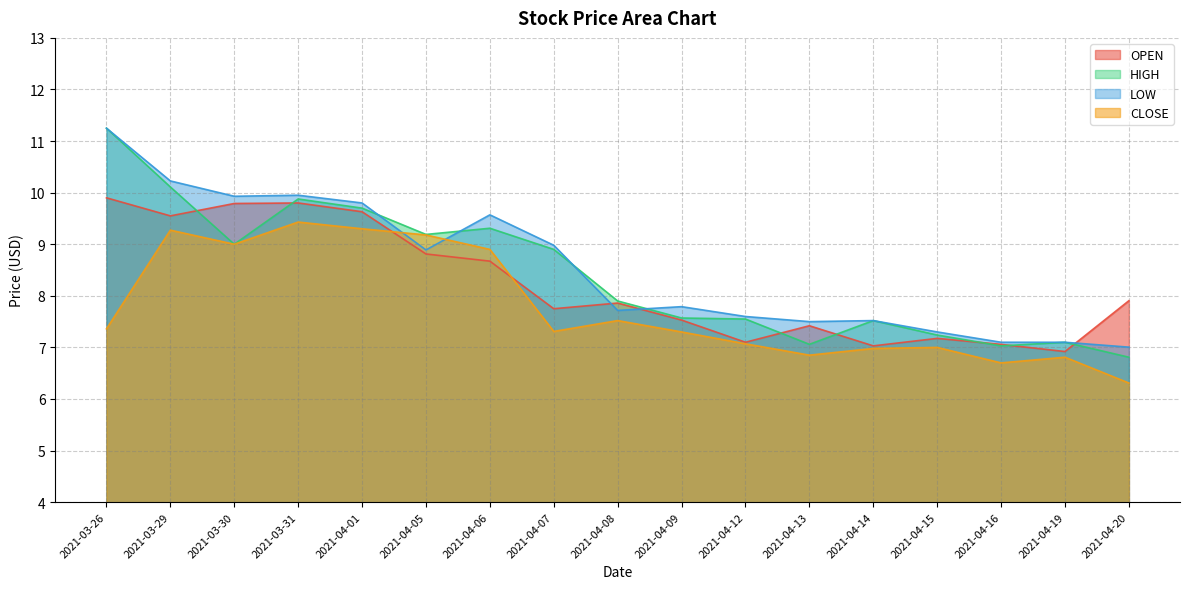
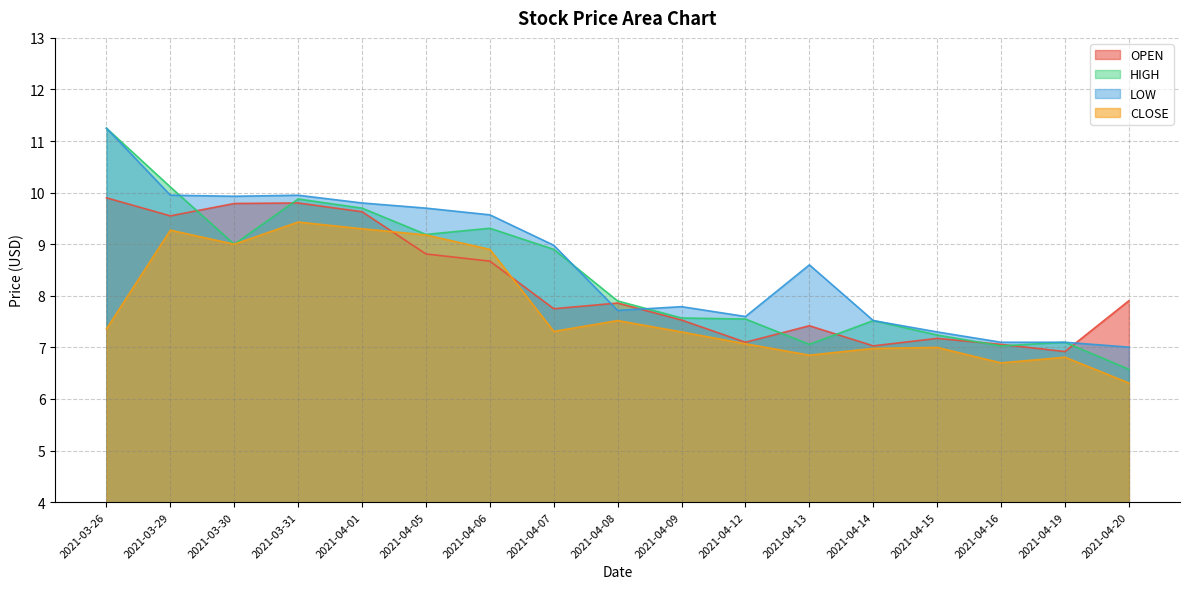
LOW, 2021-03-29: 10.2 -> 10.0
LOW, 2021-04-05: 8.9 -> 9.7
LOW, 2021-04-13: 7.5 -> 8.6
HIGH, 2021-04-20: 6.8 -> 6.6
